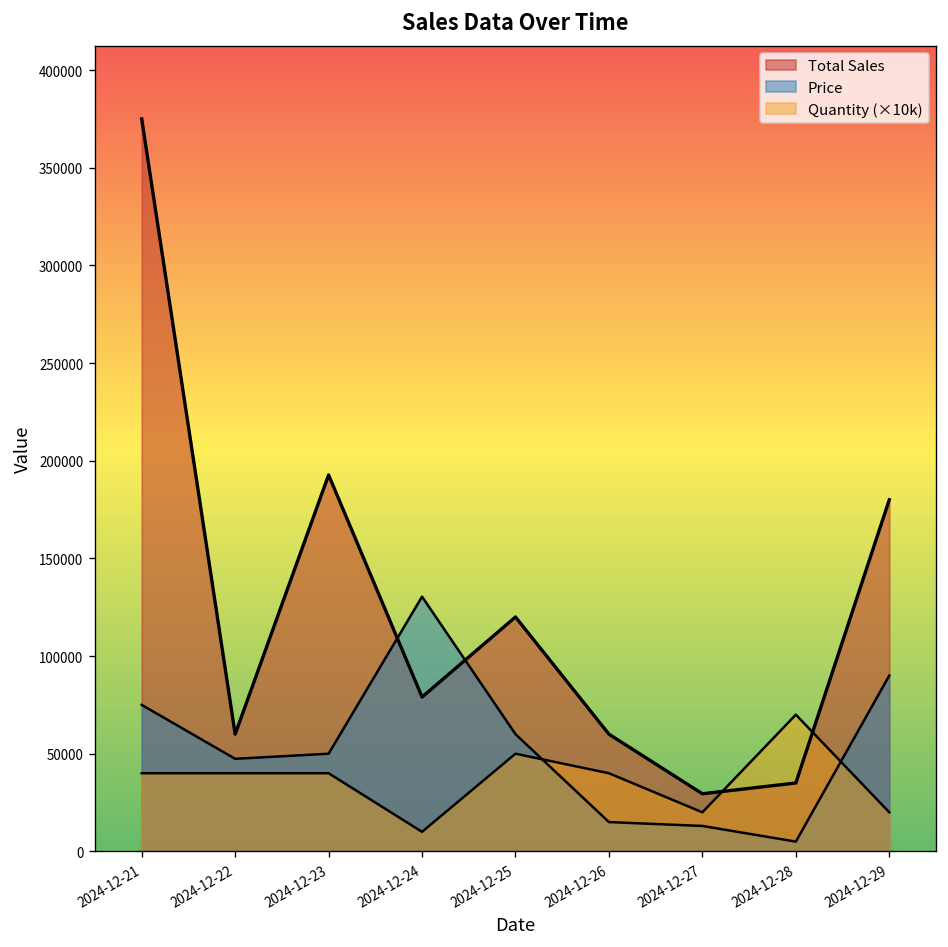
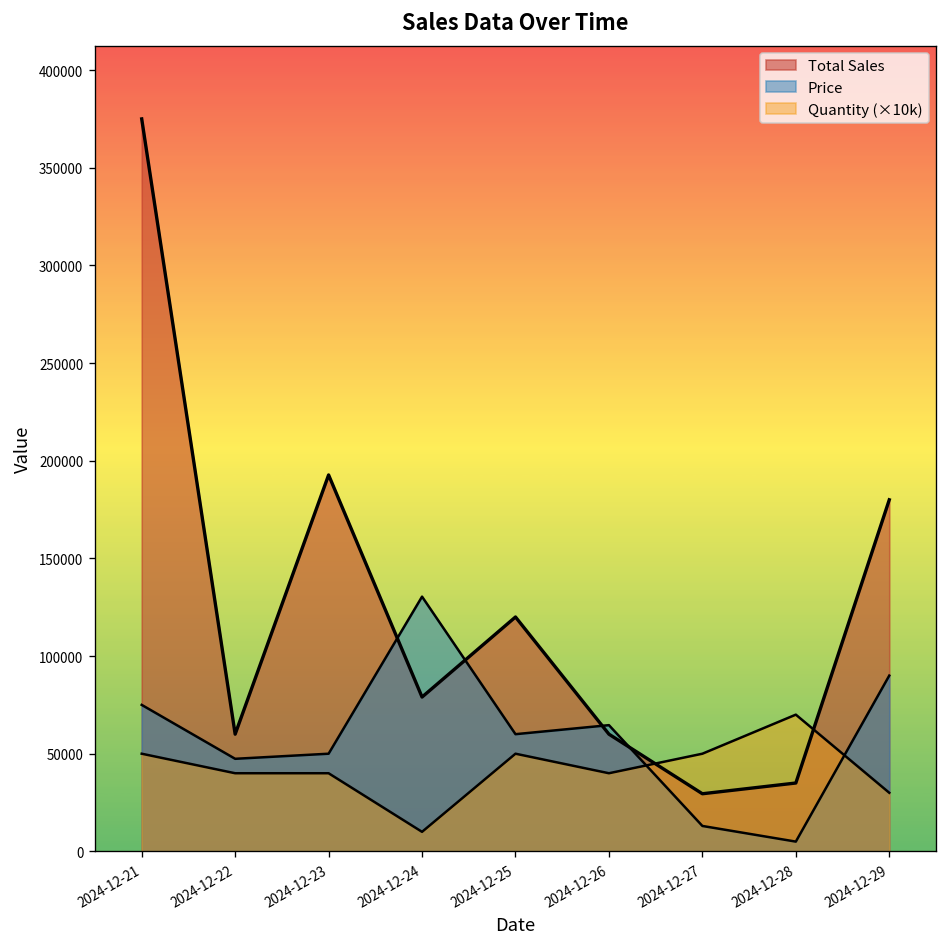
Quantity (×10k), 2024-12-21: 40000 -> 50000
Price, 2024-12-26: 15000 -> 65000
Quantity (×10k), 2024-12-27: 20000 -> 50000
Quantity (×10k), 2024-12-29: 20000 -> 30000
